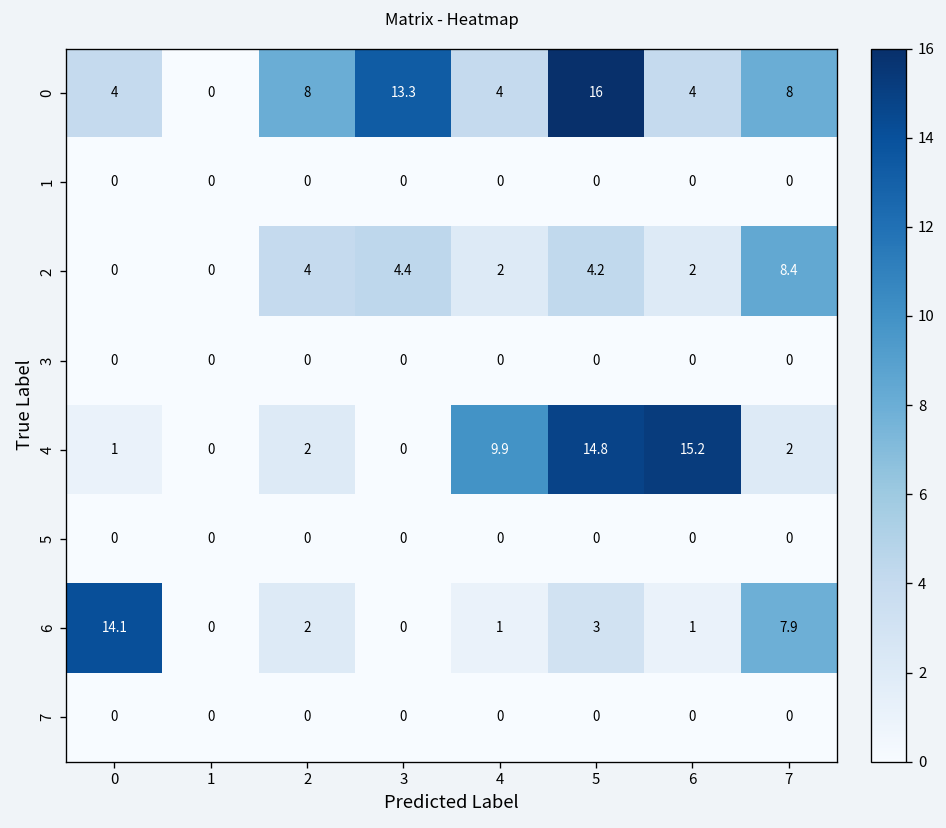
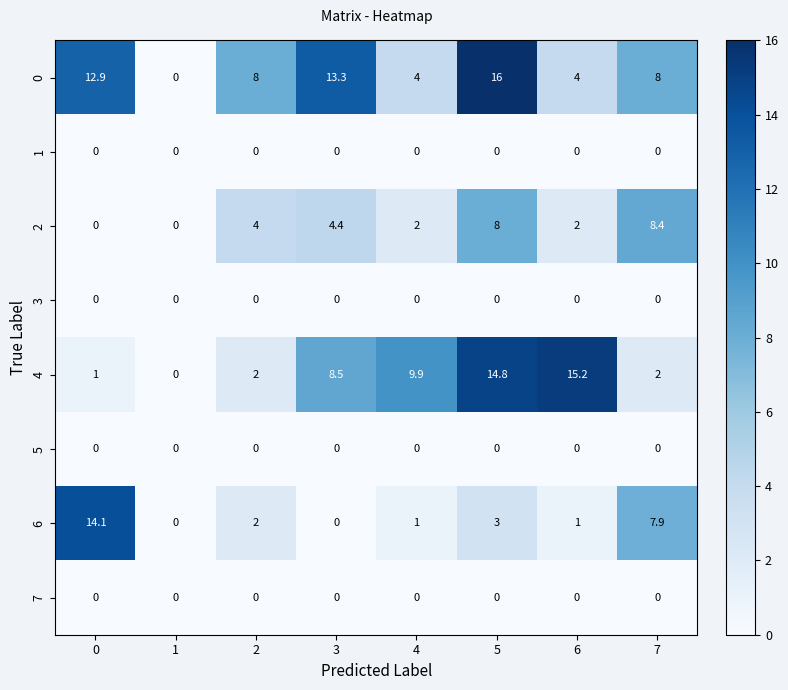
0, 0: 4 -> 12.9
2, 5: 4.2 -> 8
4, 3: 0 -> 8.5
